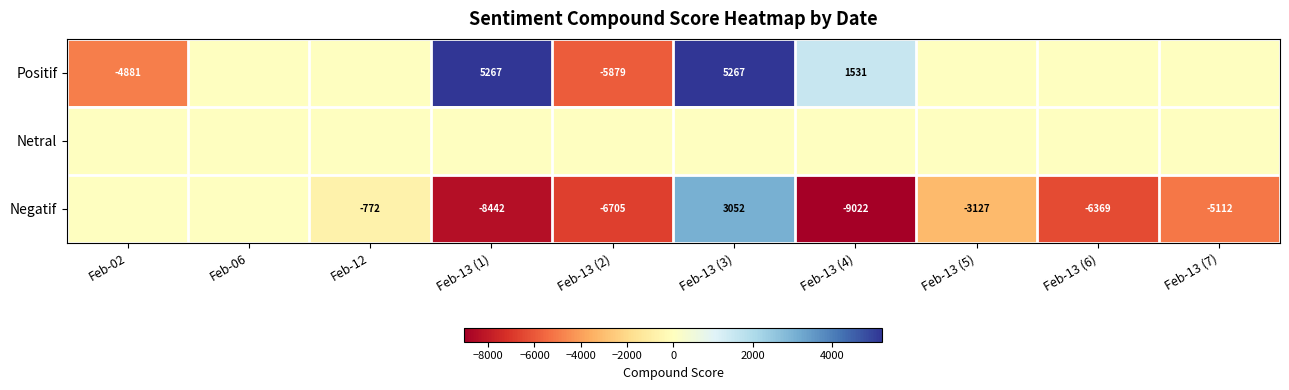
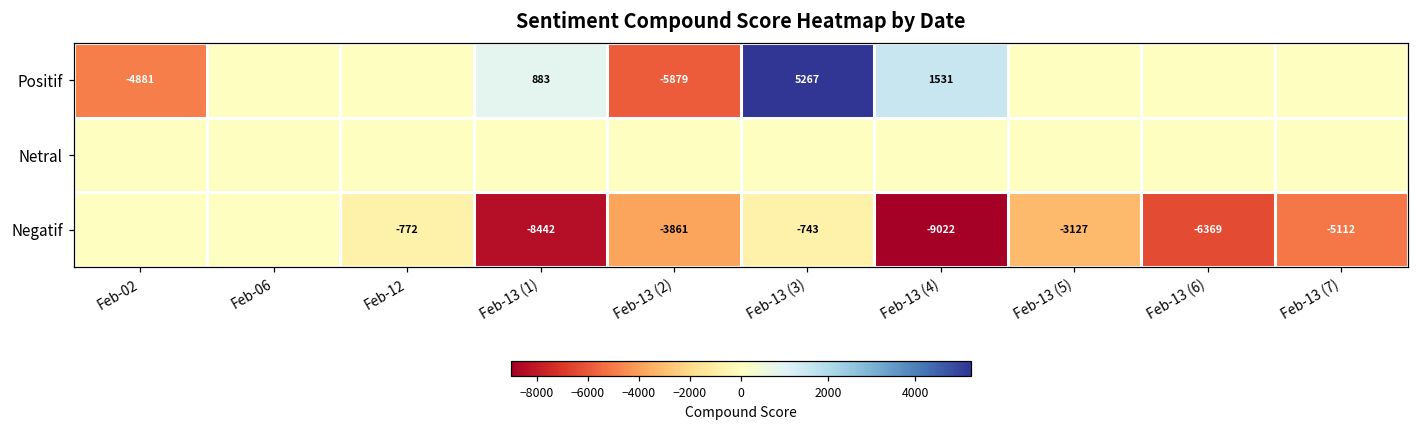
Positif, Feb-13 (1): 5267 -> 883
Negatif, Feb-13 (2): -6705 -> -3861
Negatif, Feb-13 (3): 3052 -> -743
